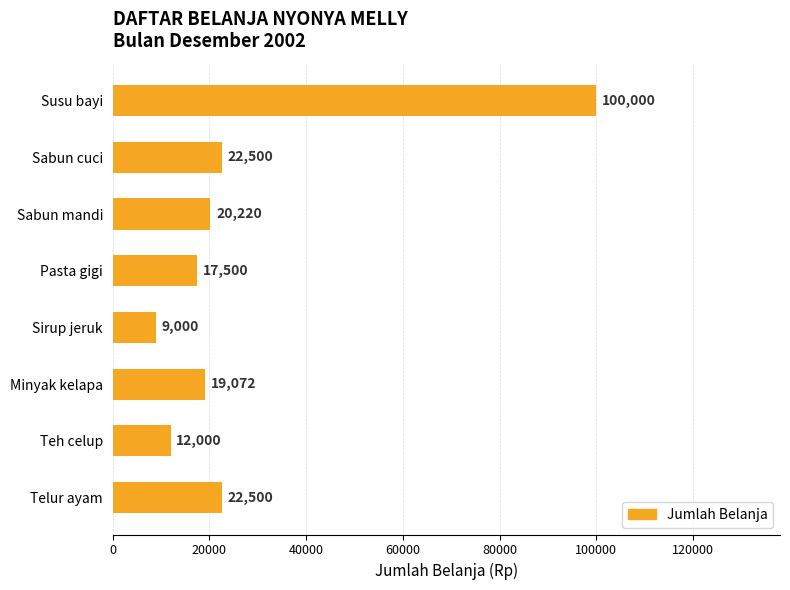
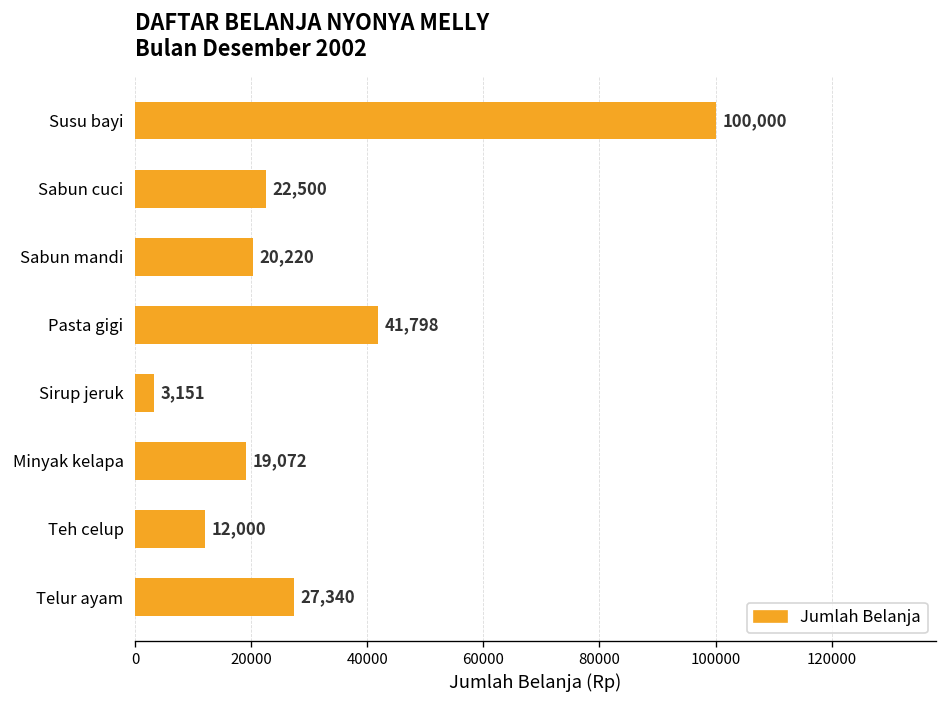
Pasta gigi: 17,500 -> 41,798
Sirup jeruk: 9,000 -> 3,151
Telur ayam: 22,500 -> 27,340
